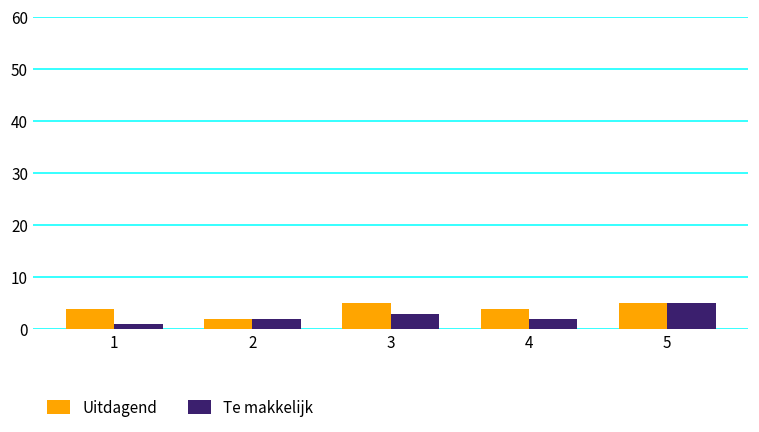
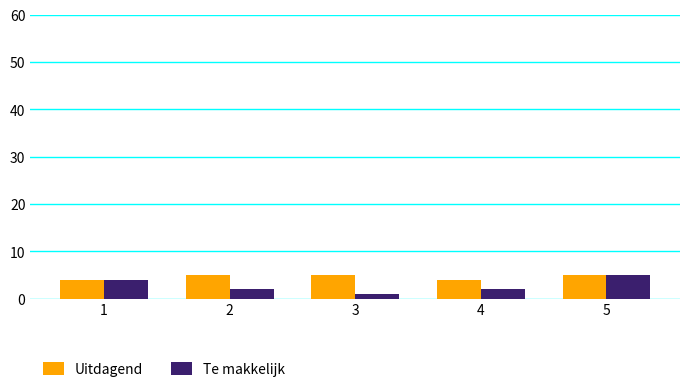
Te makkelijk, 1: 1 -> 4
Uitdagend, 2: 2 -> 5
Te makkelijk, 3: 3 -> 1
